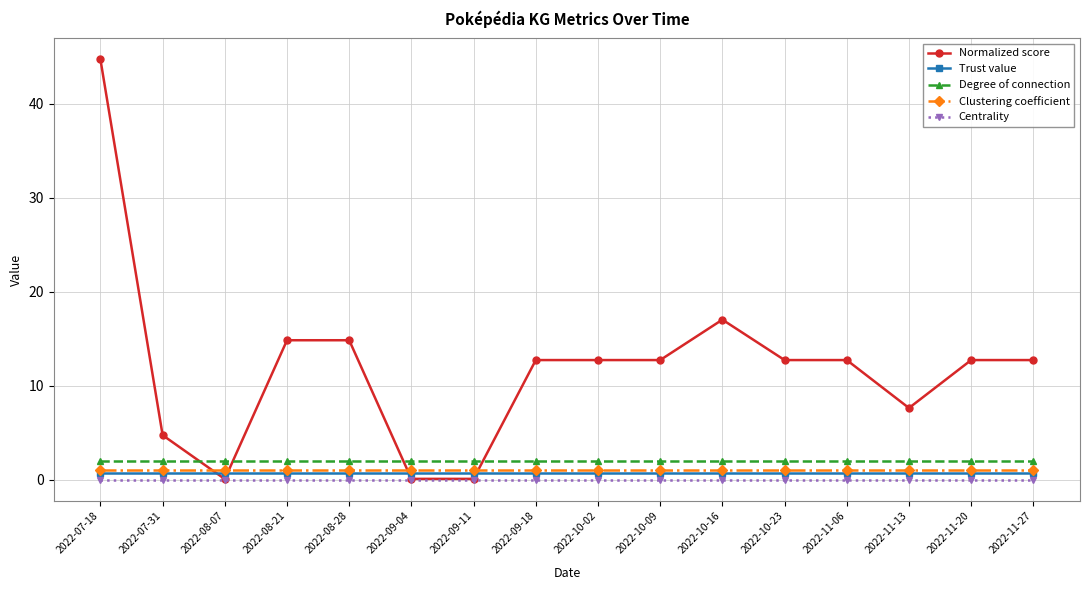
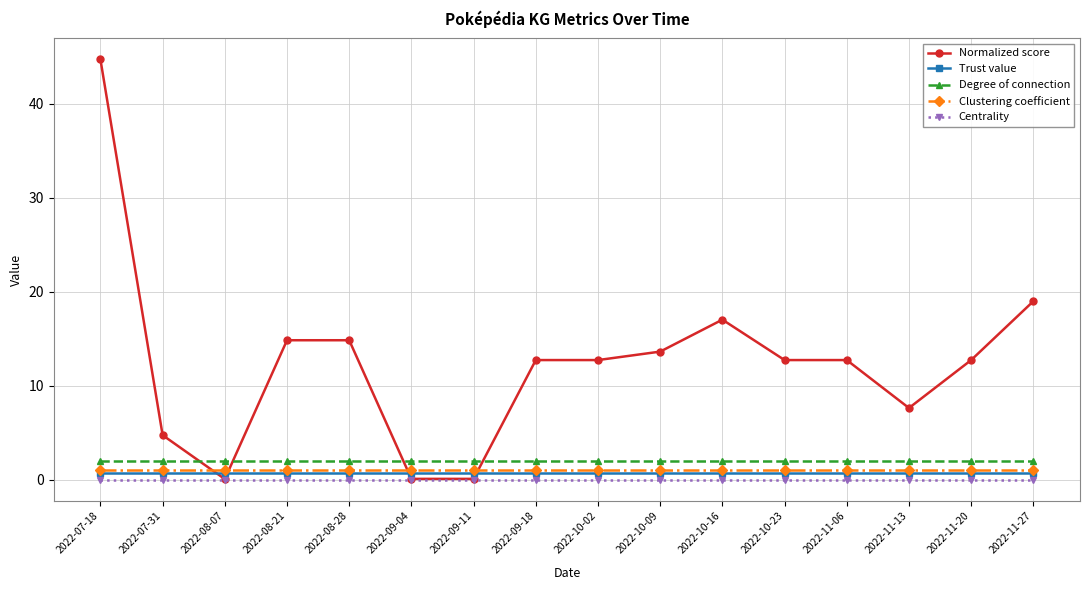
Normalized score, 2022-10-09: 13 -> 14
Normalized score, 2022-11-27: 13 -> 19
